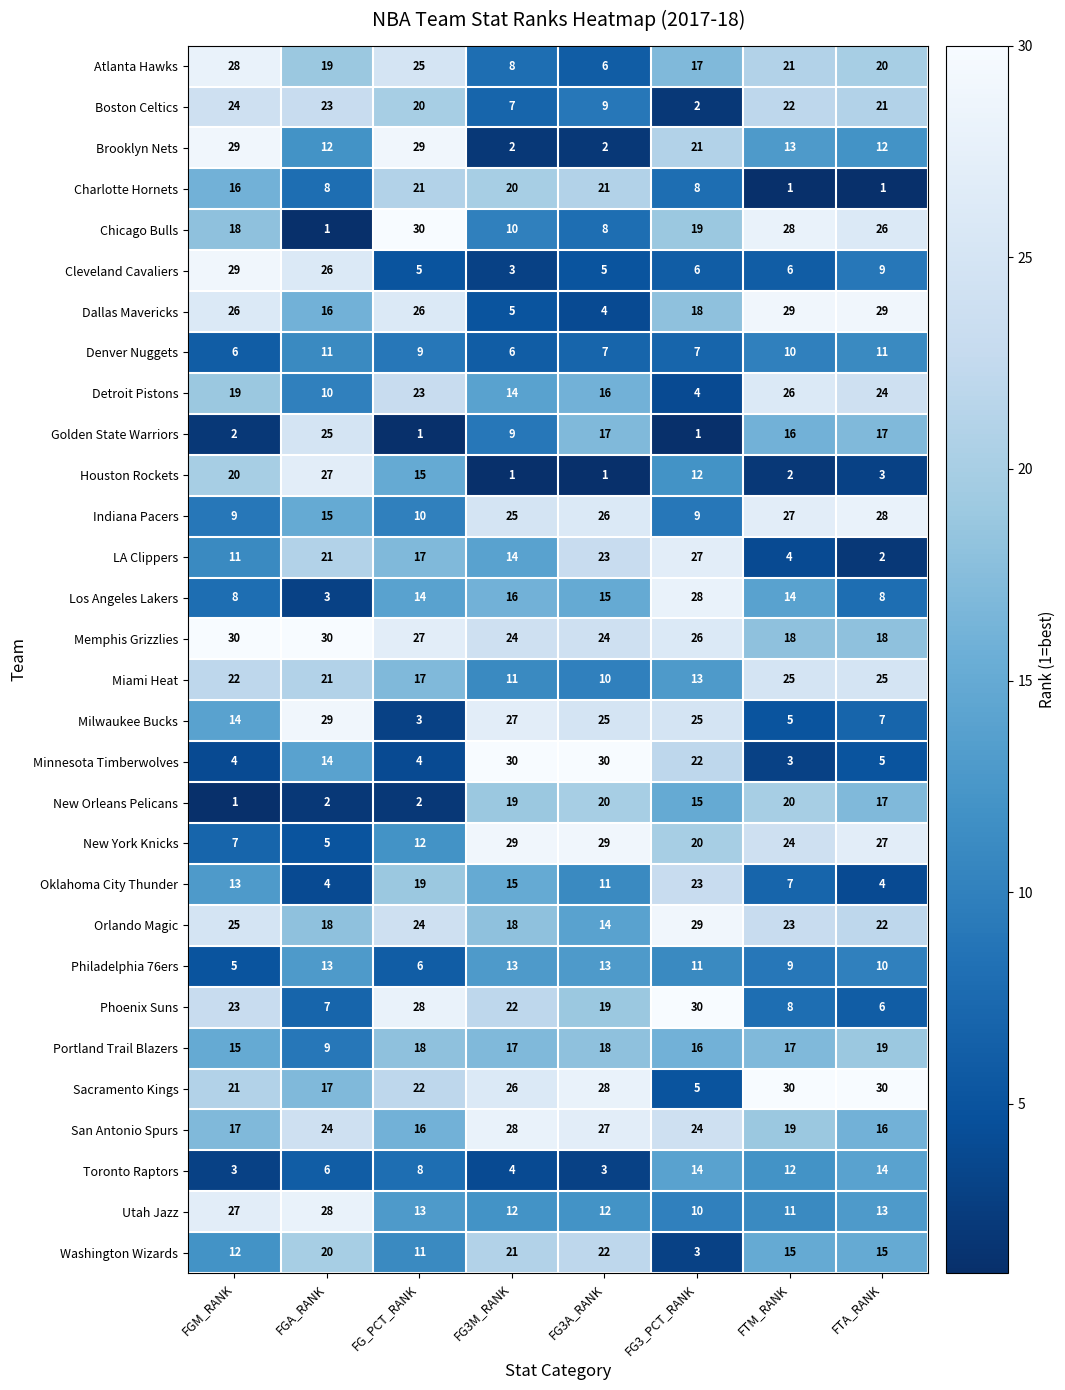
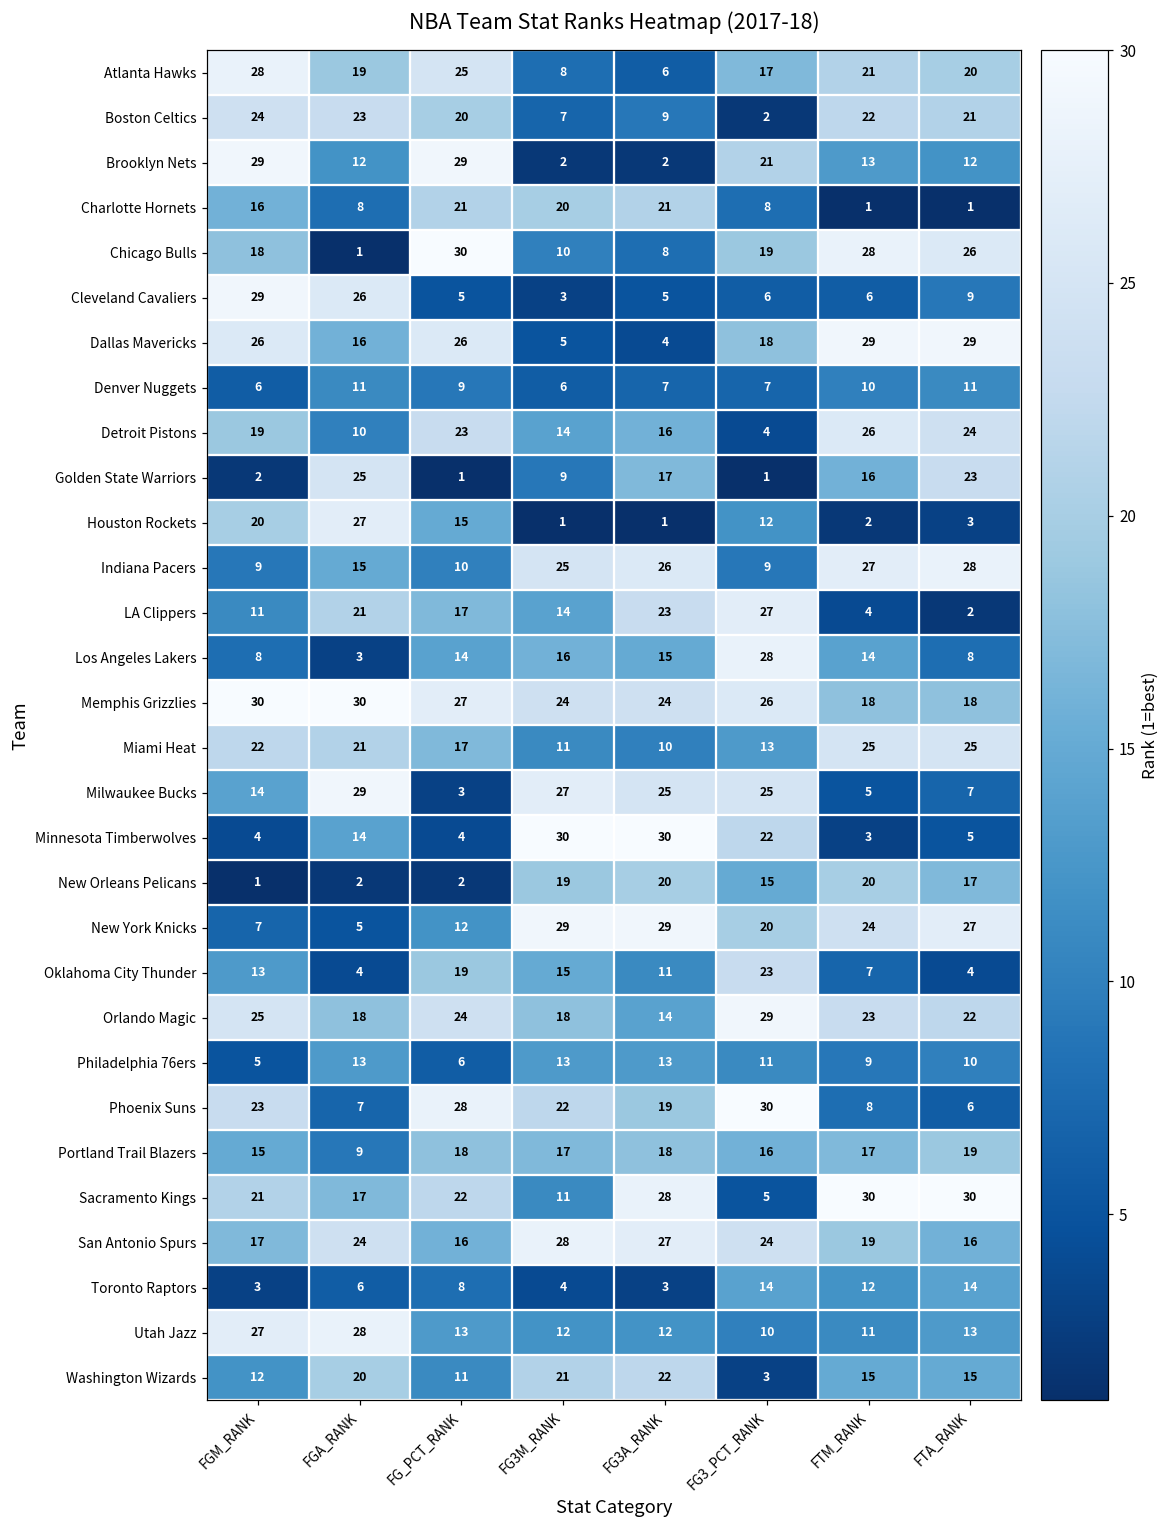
Golden State Warriors, FTA_RANK: 17 -> 23
Sacramento Kings, FG3M_RANK: 26 -> 11
